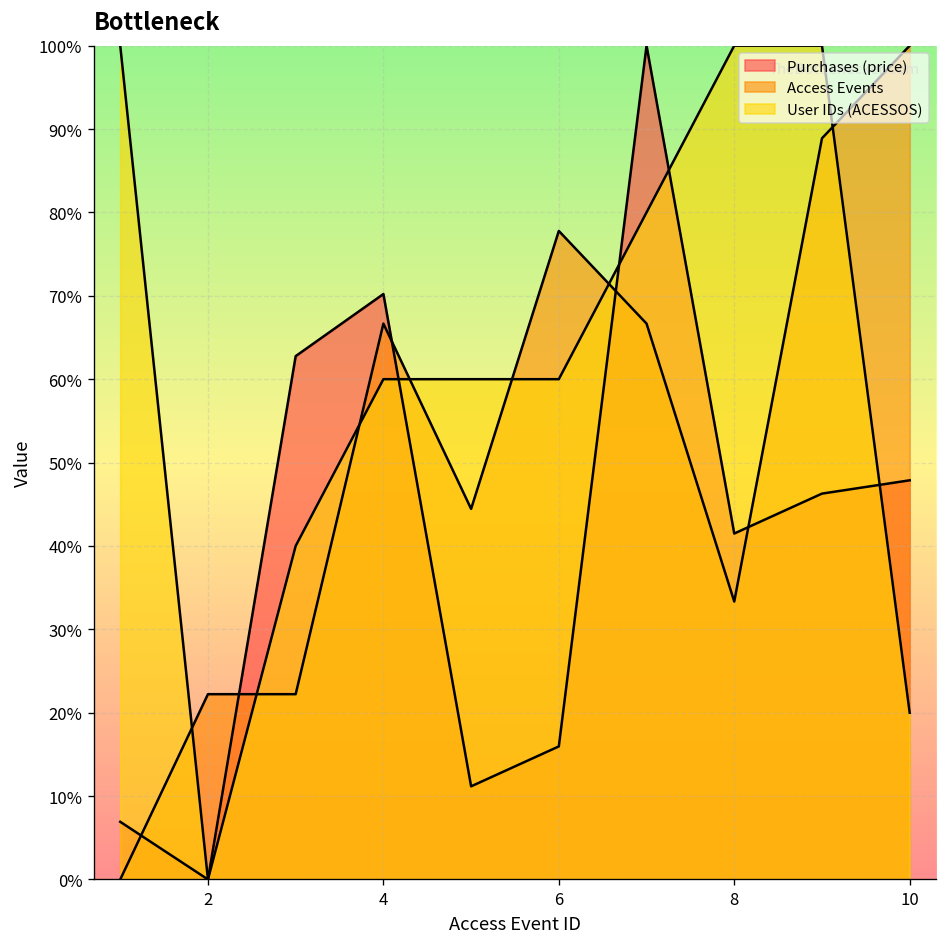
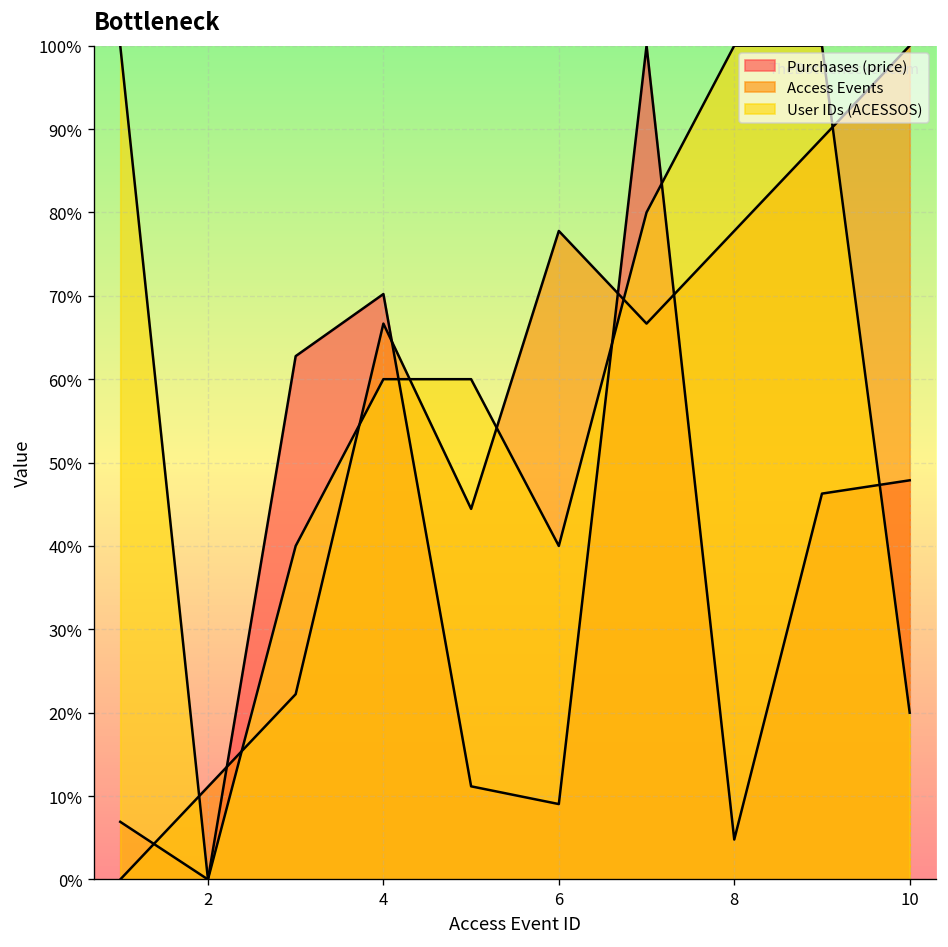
Access Events, 2: 22% -> 11%
Purchases (price), 6: 16% -> 9%
User IDs (ACESSOS), 6: 60% -> 40%
Purchases (price), 8: 41% -> 5%
Access Events, 8: 33% -> 78%
